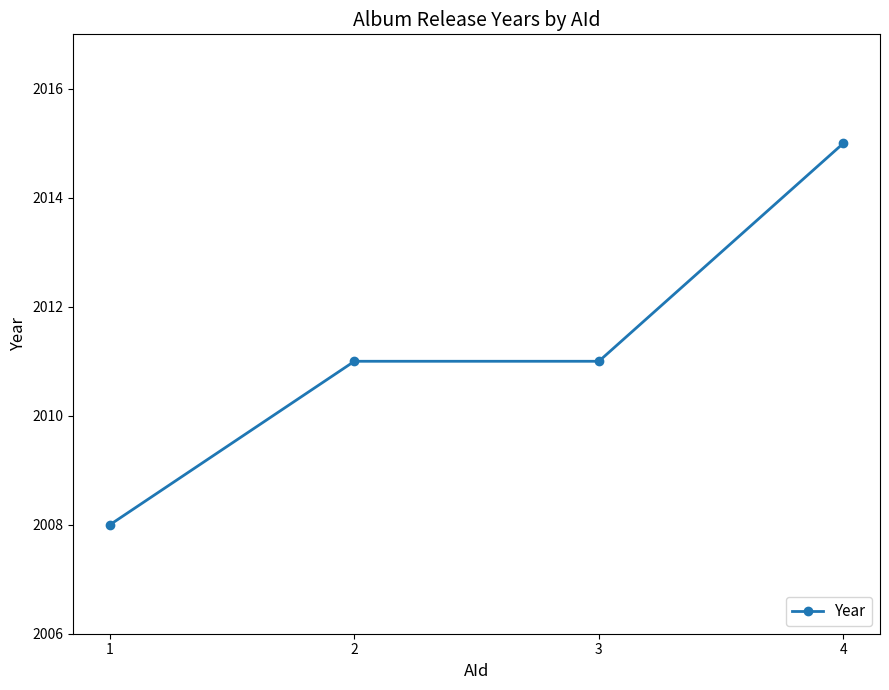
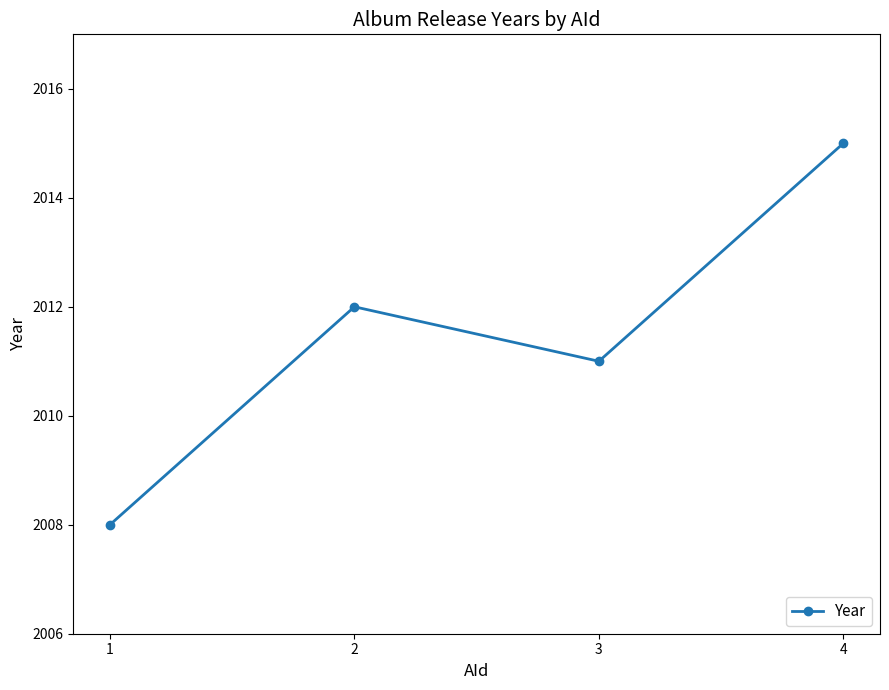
2: 2011 -> 2012
